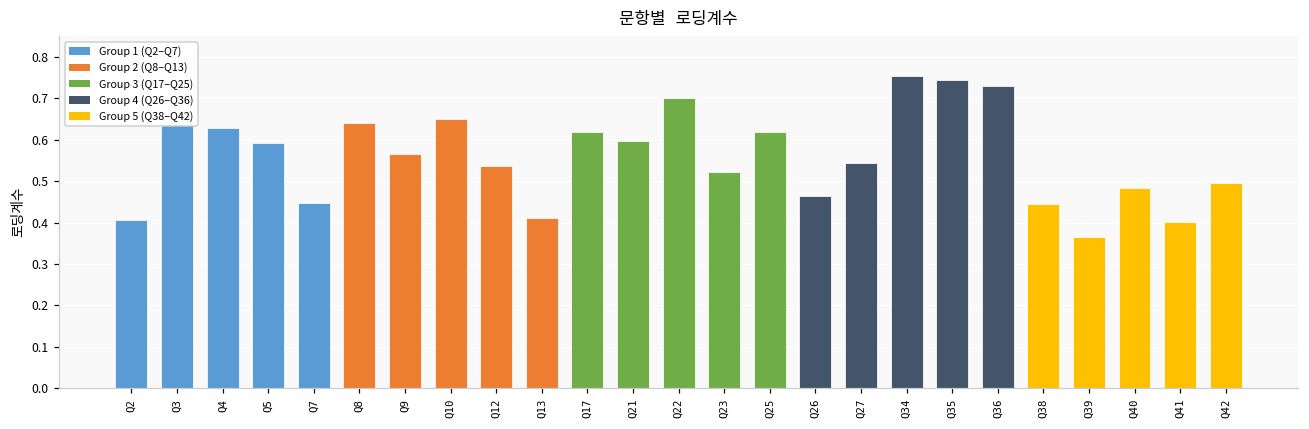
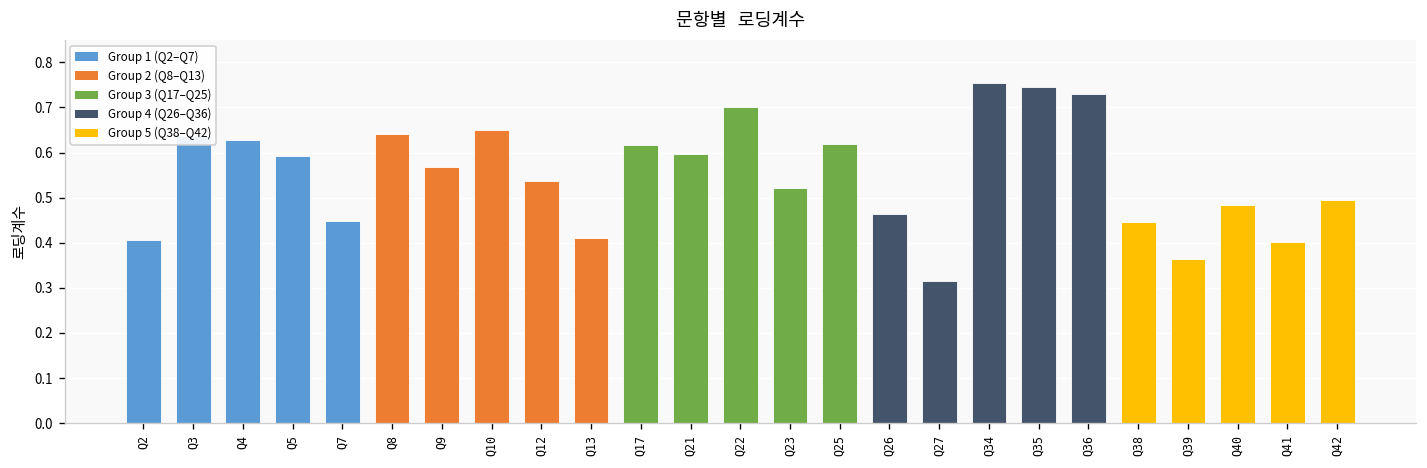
Q27: 0.54 -> 0.31
